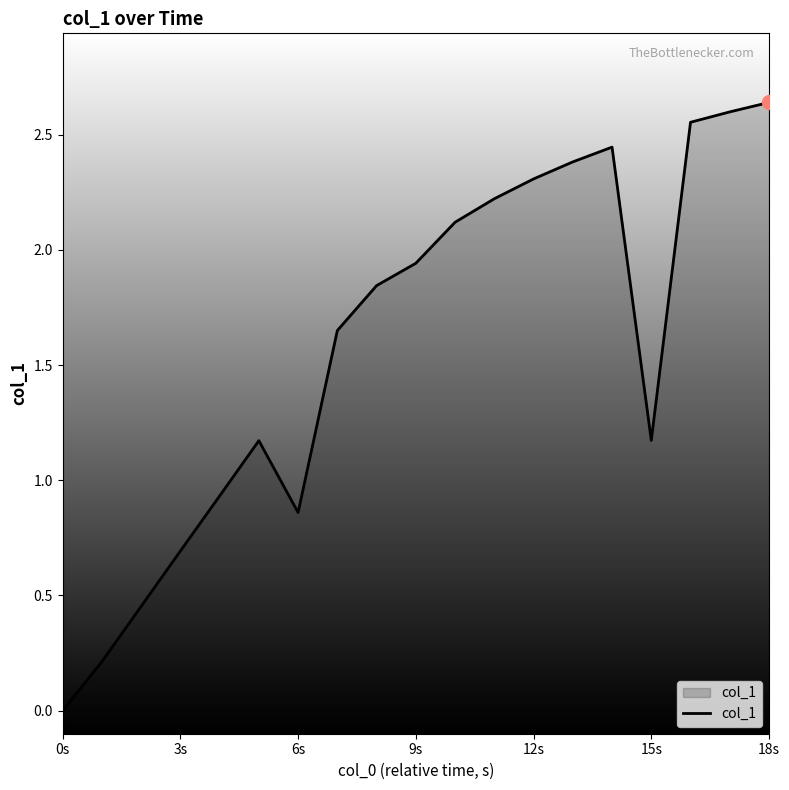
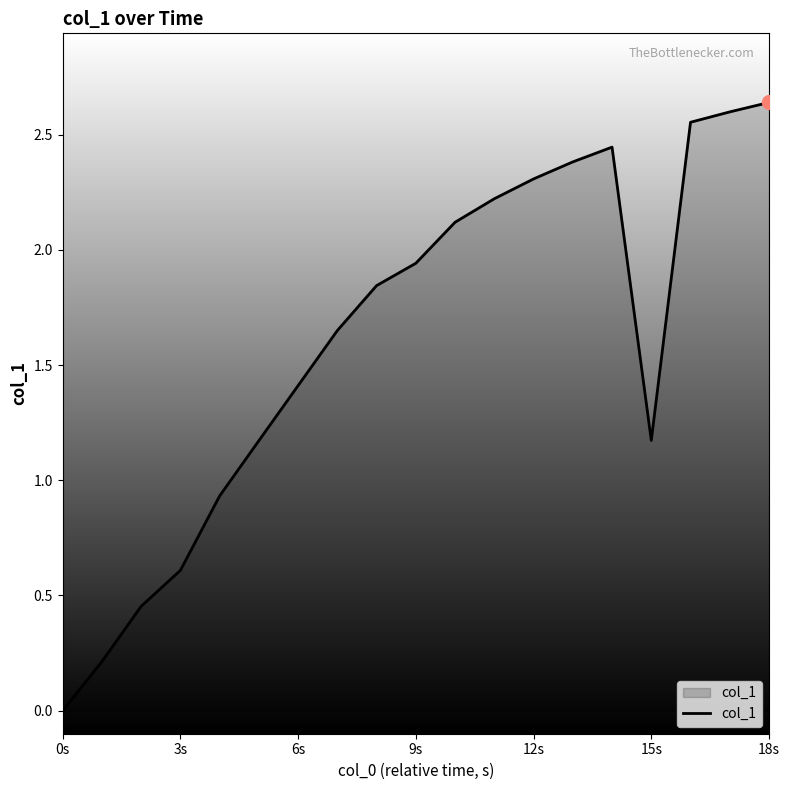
col_1, 3s: 0.69 -> 0.61
col_1, 6s: 0.86 -> 1.41
